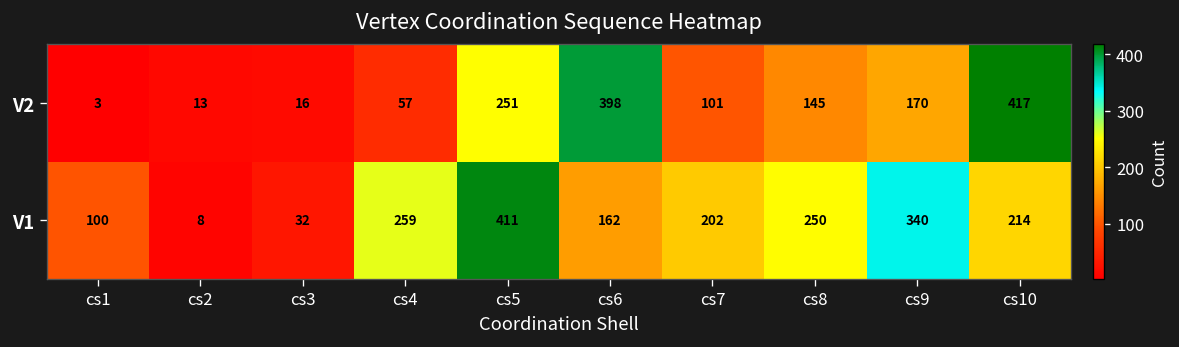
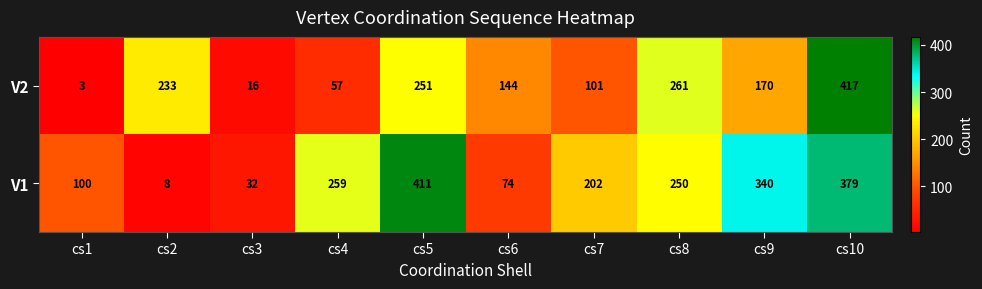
V2, cs2: 13 -> 233
V2, cs6: 398 -> 144
V2, cs8: 145 -> 261
V1, cs6: 162 -> 74
V1, cs10: 214 -> 379
